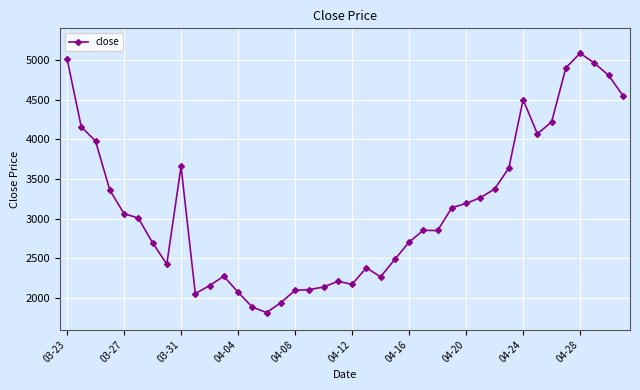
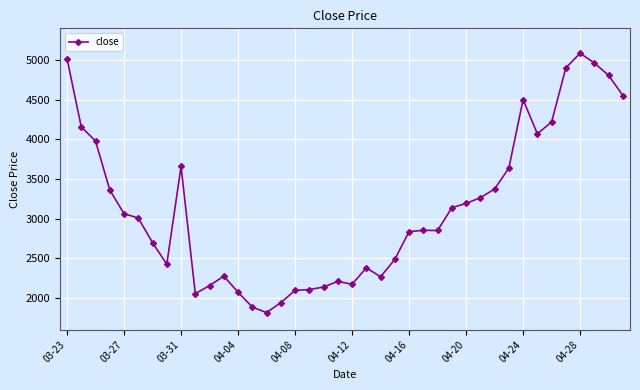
04-16: 2700 -> 2800
